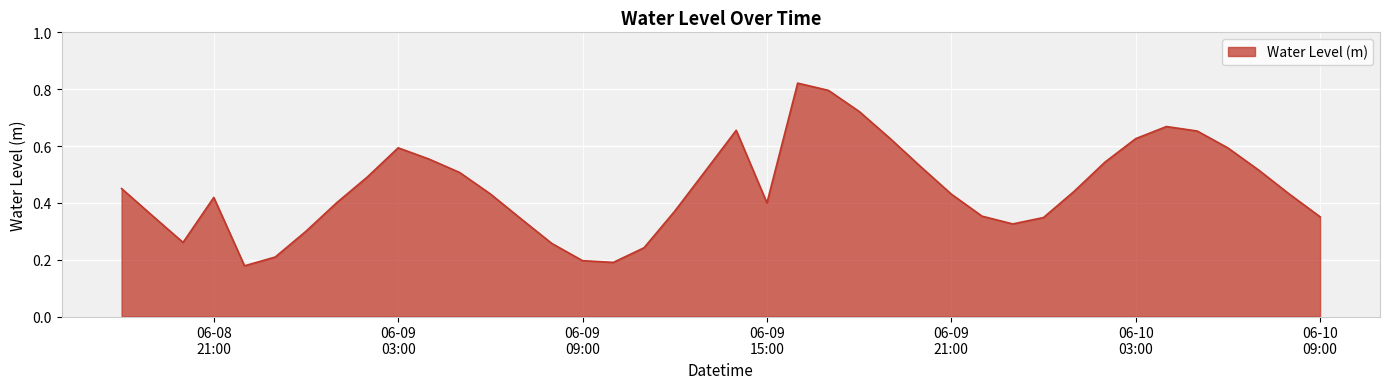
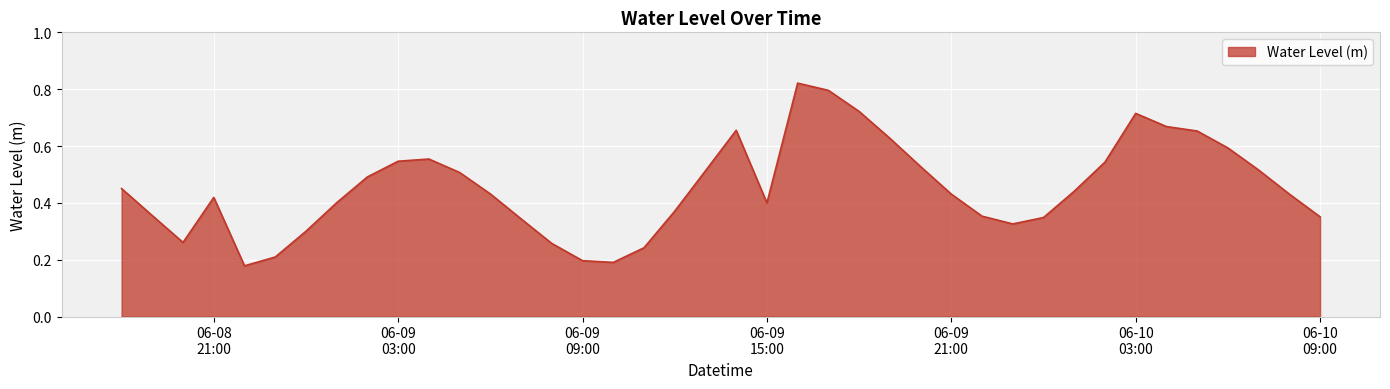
06-09 03:00: 0.59 -> 0.55
06-10 03:00: 0.63 -> 0.71
